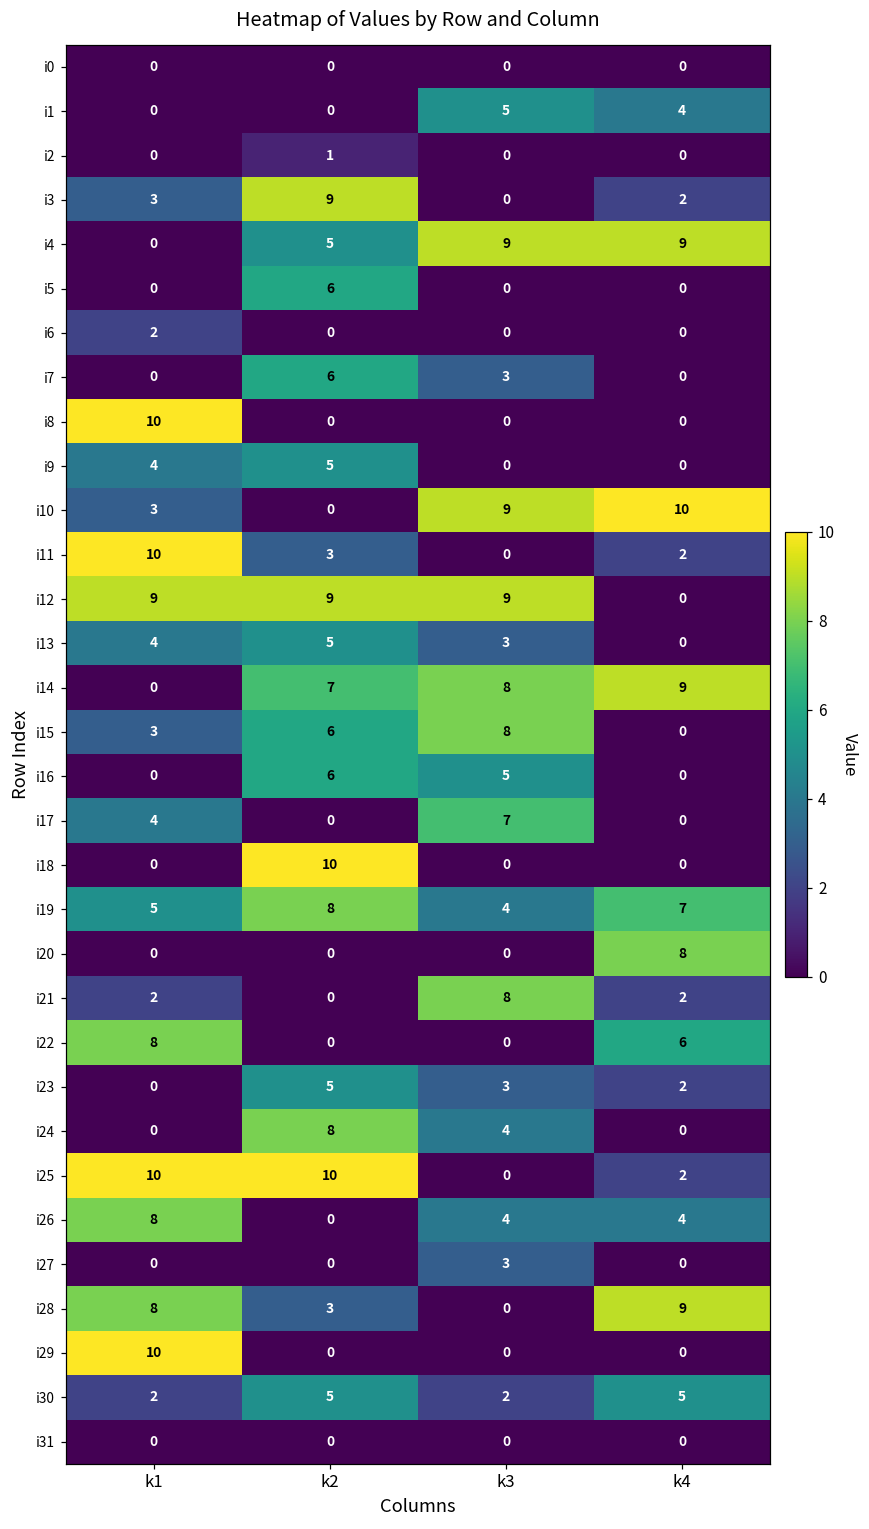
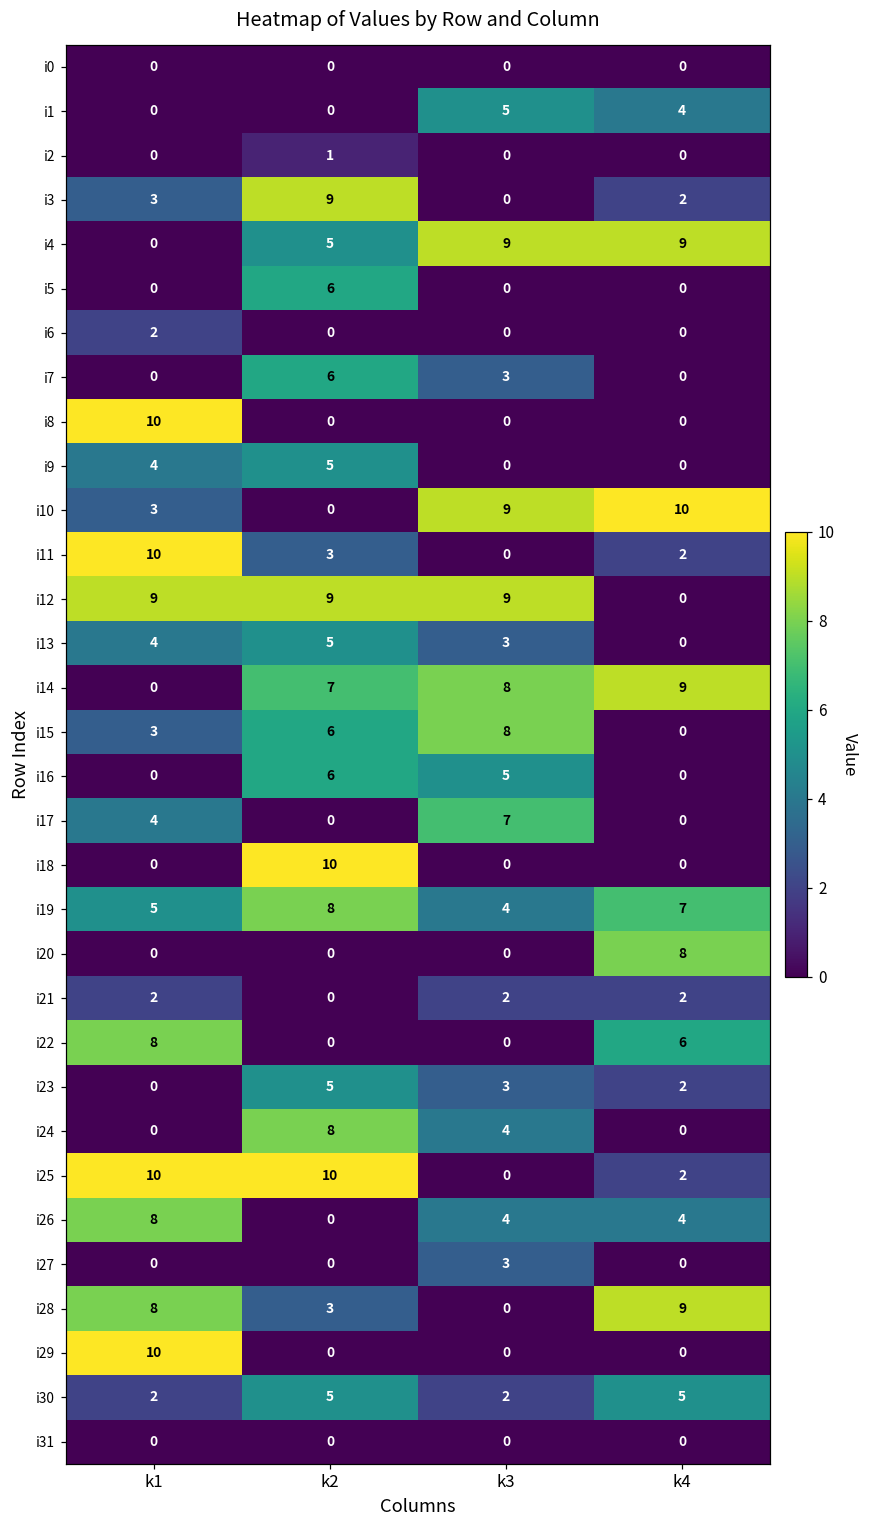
i21, k3: 8 -> 2
